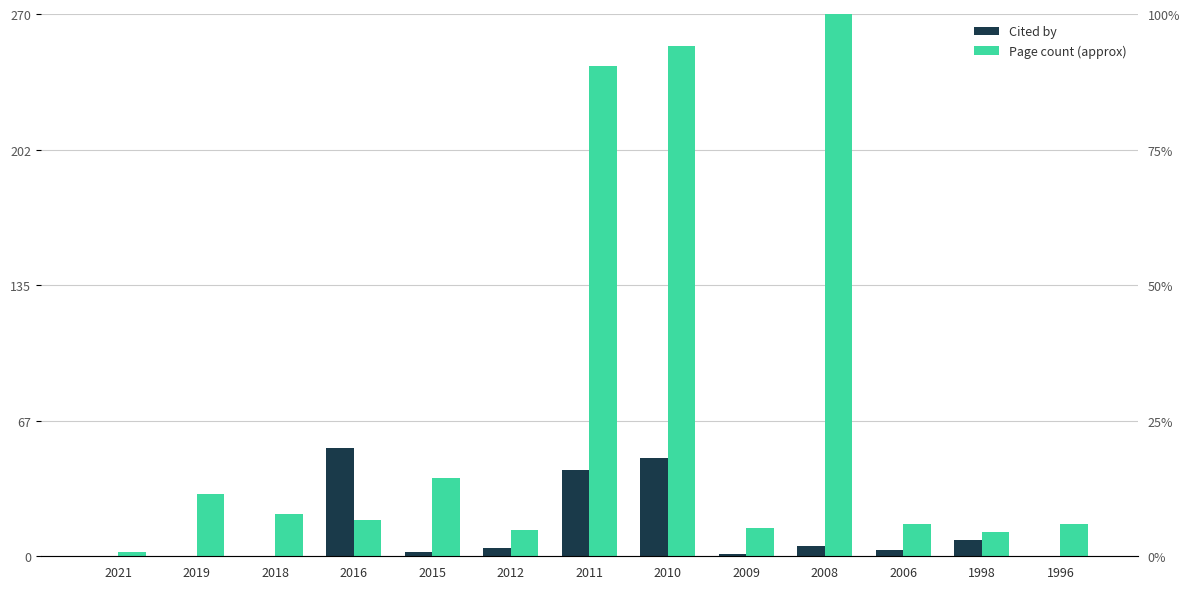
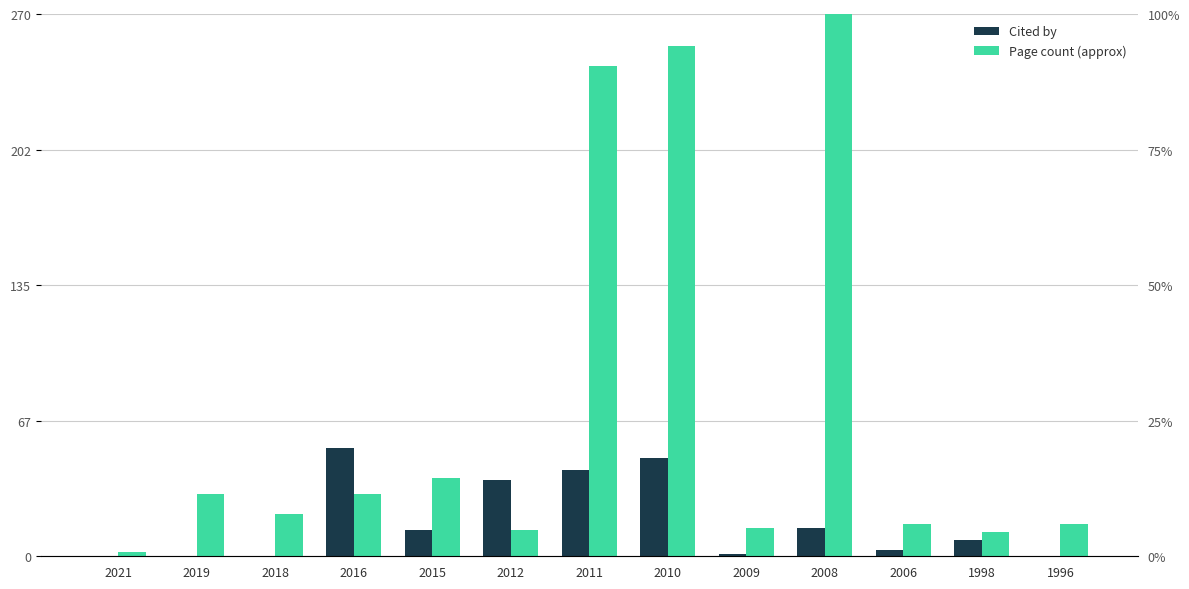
Page count (approx), 2016: 18 -> 31
Cited by, 2015: 2 -> 13
Cited by, 2012: 4 -> 38
Cited by, 2008: 5 -> 14
